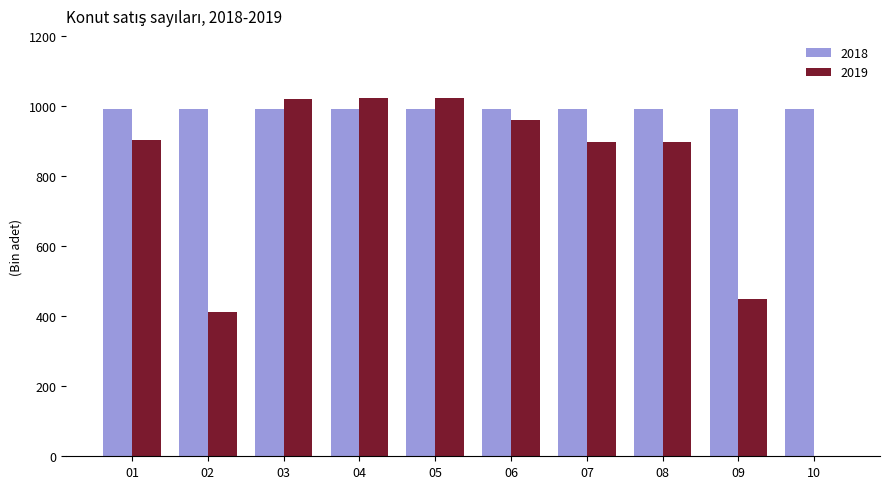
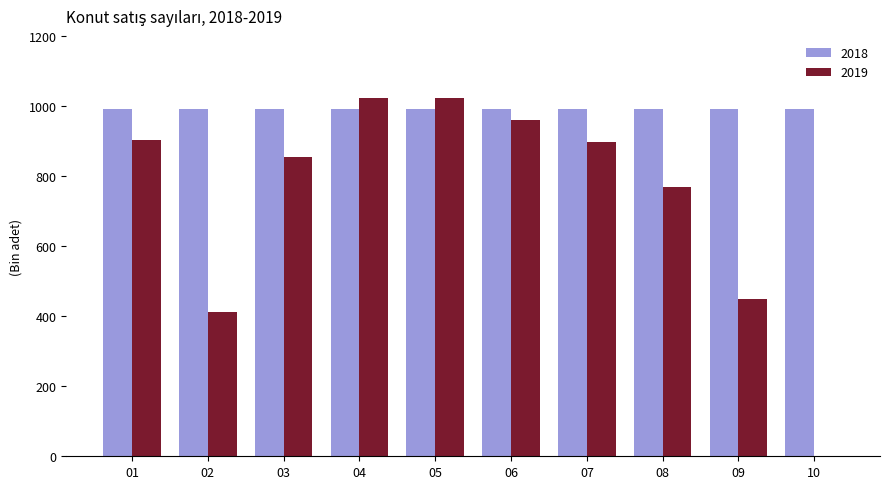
2019, 03: 1020 -> 850
2019, 08: 900 -> 770
